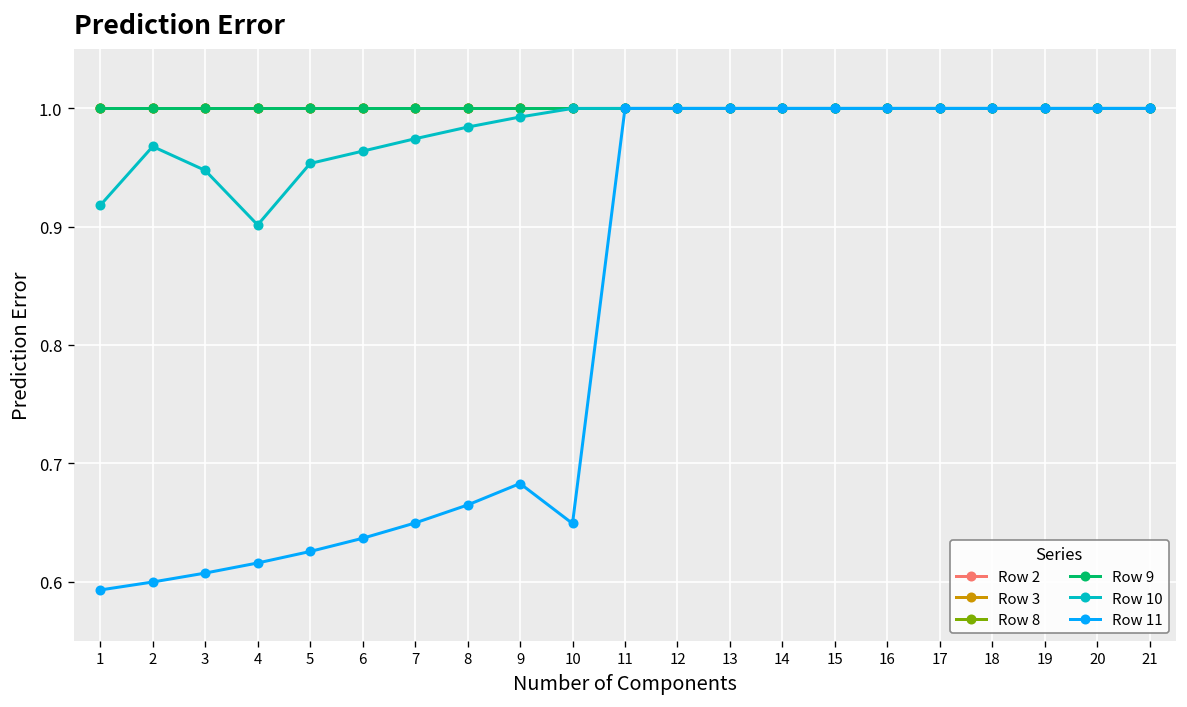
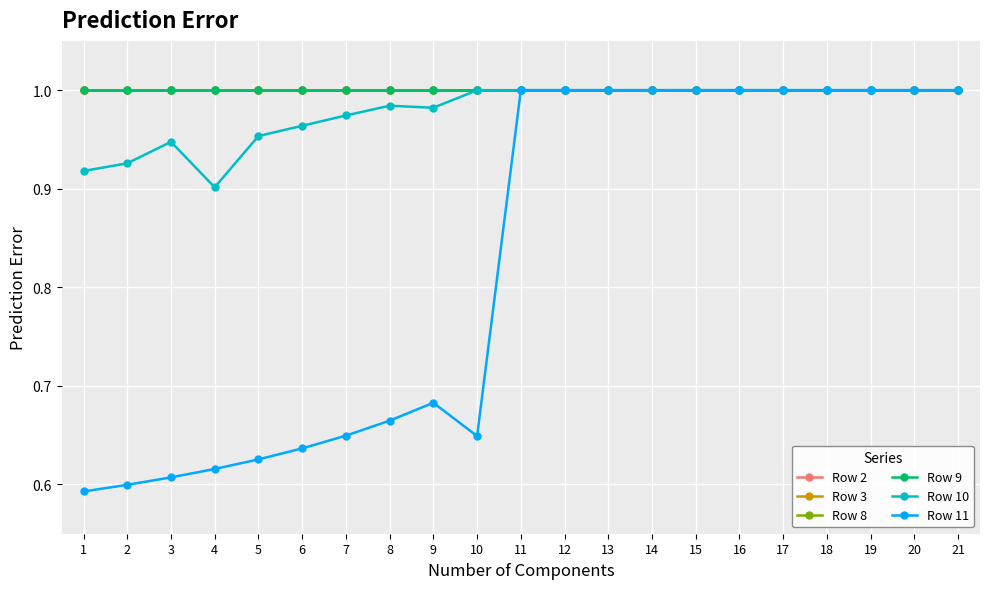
Row 10, 2: 0.97 -> 0.93
Row 10, 9: 0.99 -> 0.98
